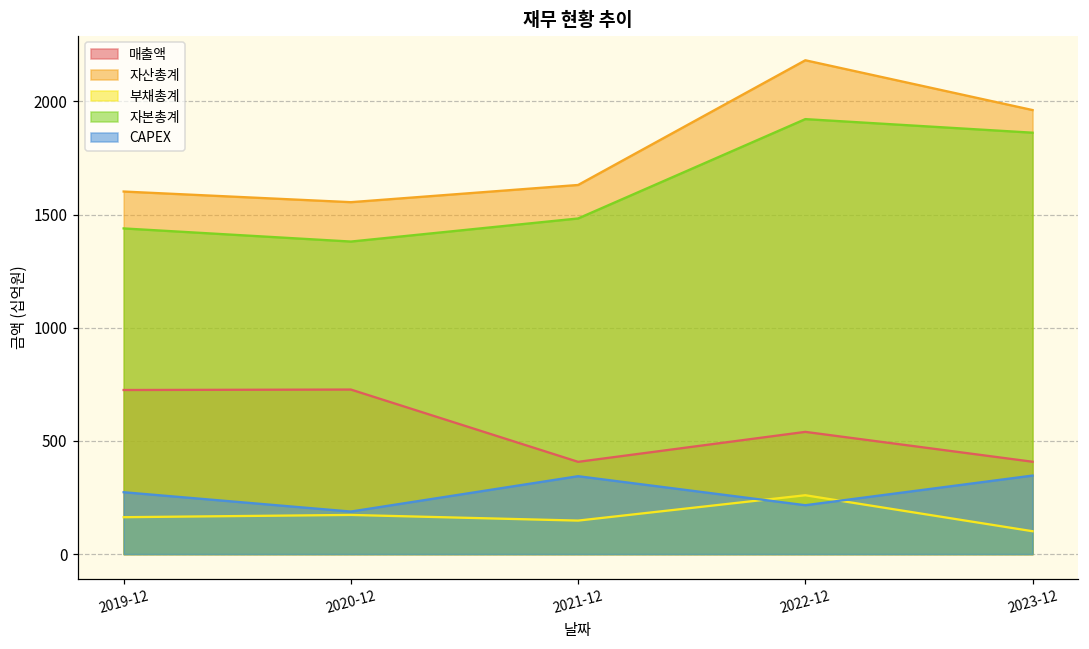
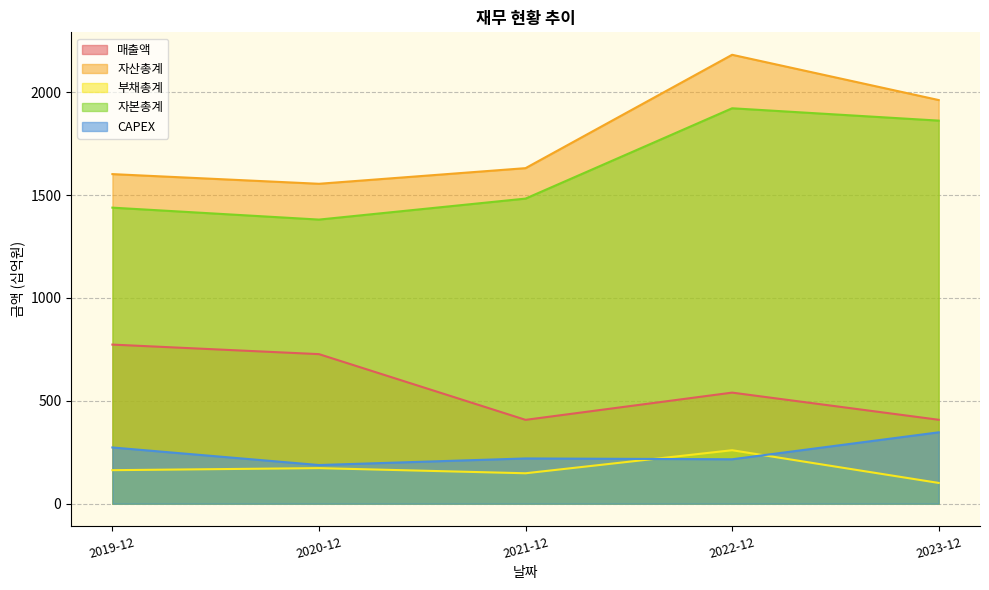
매출액, 2019-12: 730 -> 770
CAPEX, 2021-12: 340 -> 220
